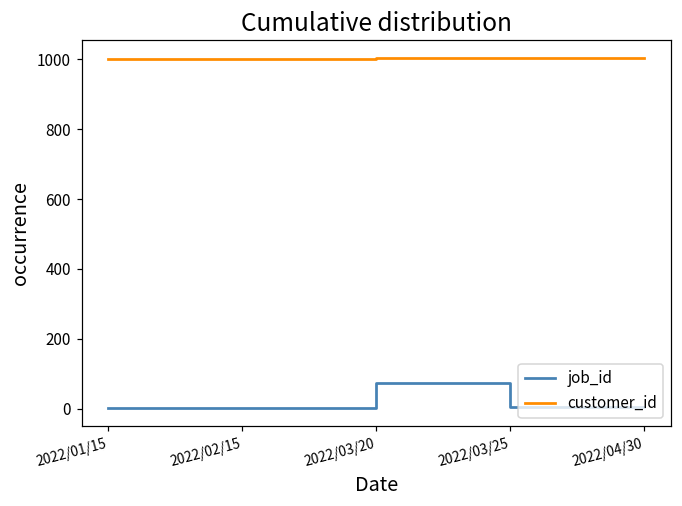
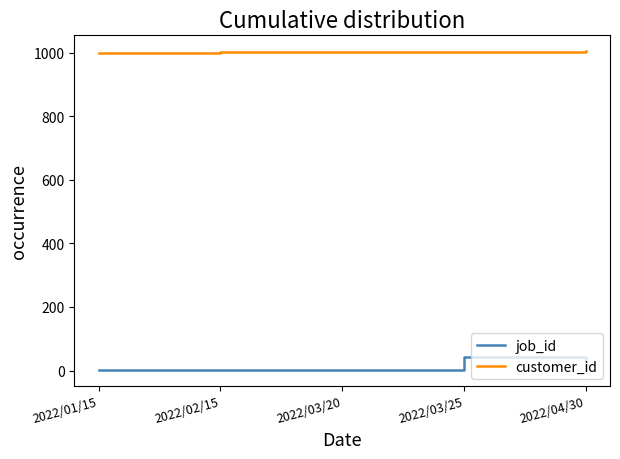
job_id, 2022/03/20: 70 -> 0
job_id, 2022/03/25: 0 -> 40
